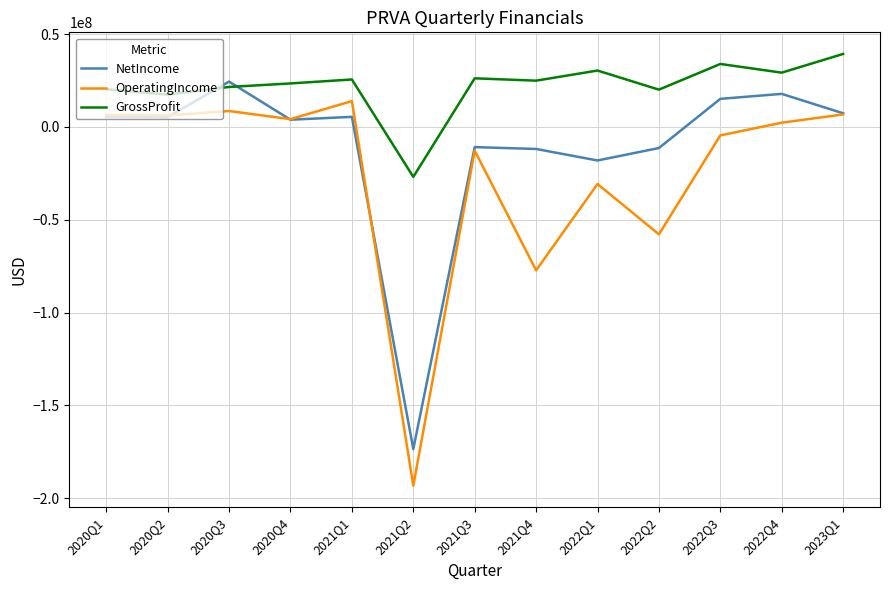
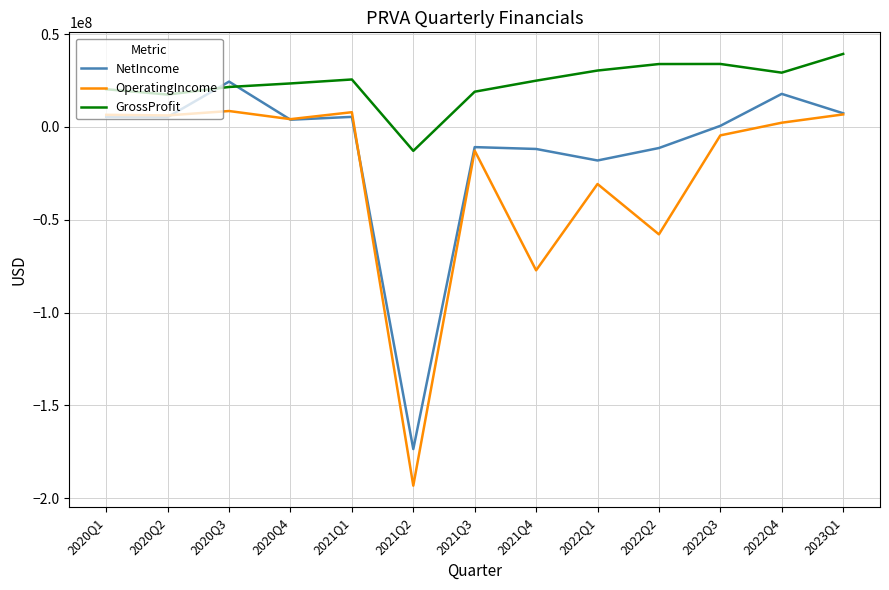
OperatingIncome, 2021Q1: 14000000 -> 8000000
GrossProfit, 2021Q2: -27000000 -> -13000000
GrossProfit, 2021Q3: 26000000 -> 19000000
GrossProfit, 2022Q2: 20000000 -> 34000000
NetIncome, 2022Q3: 15000000 -> 1000000
